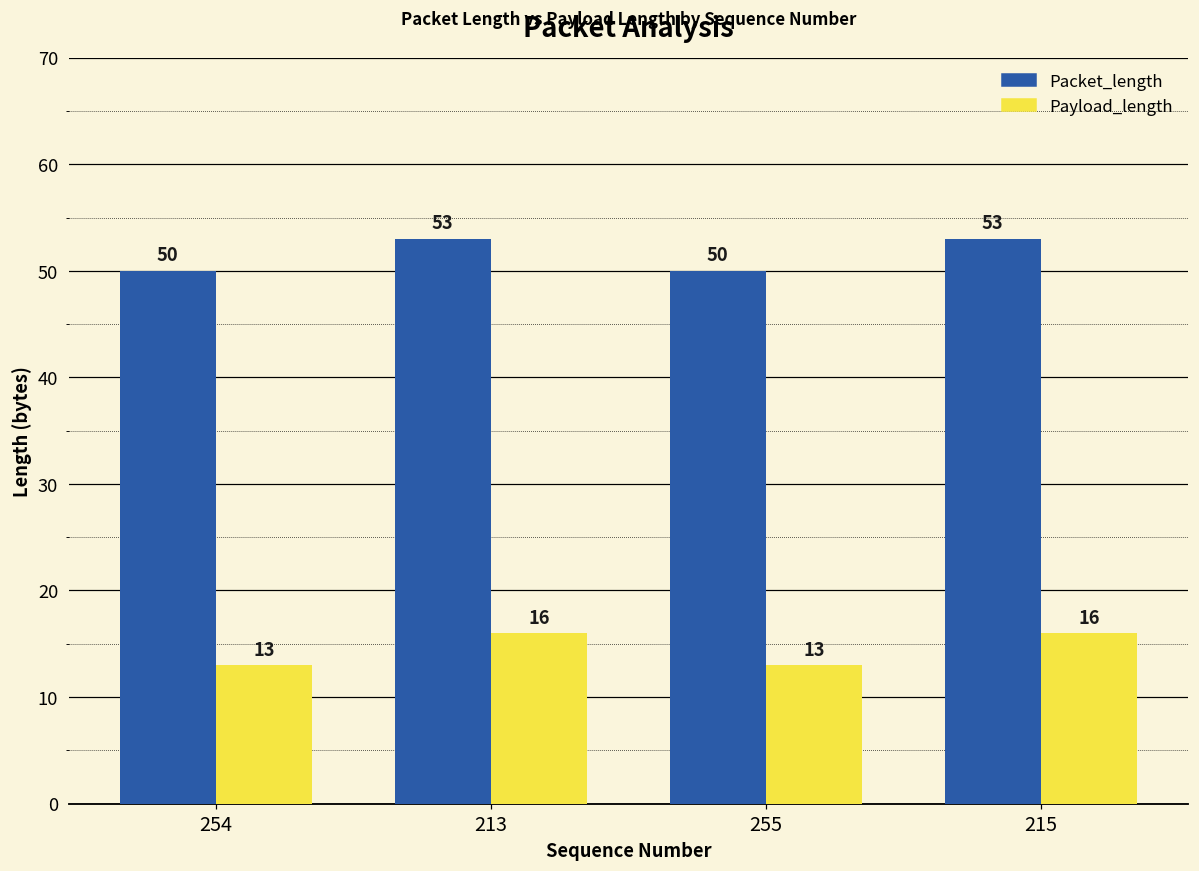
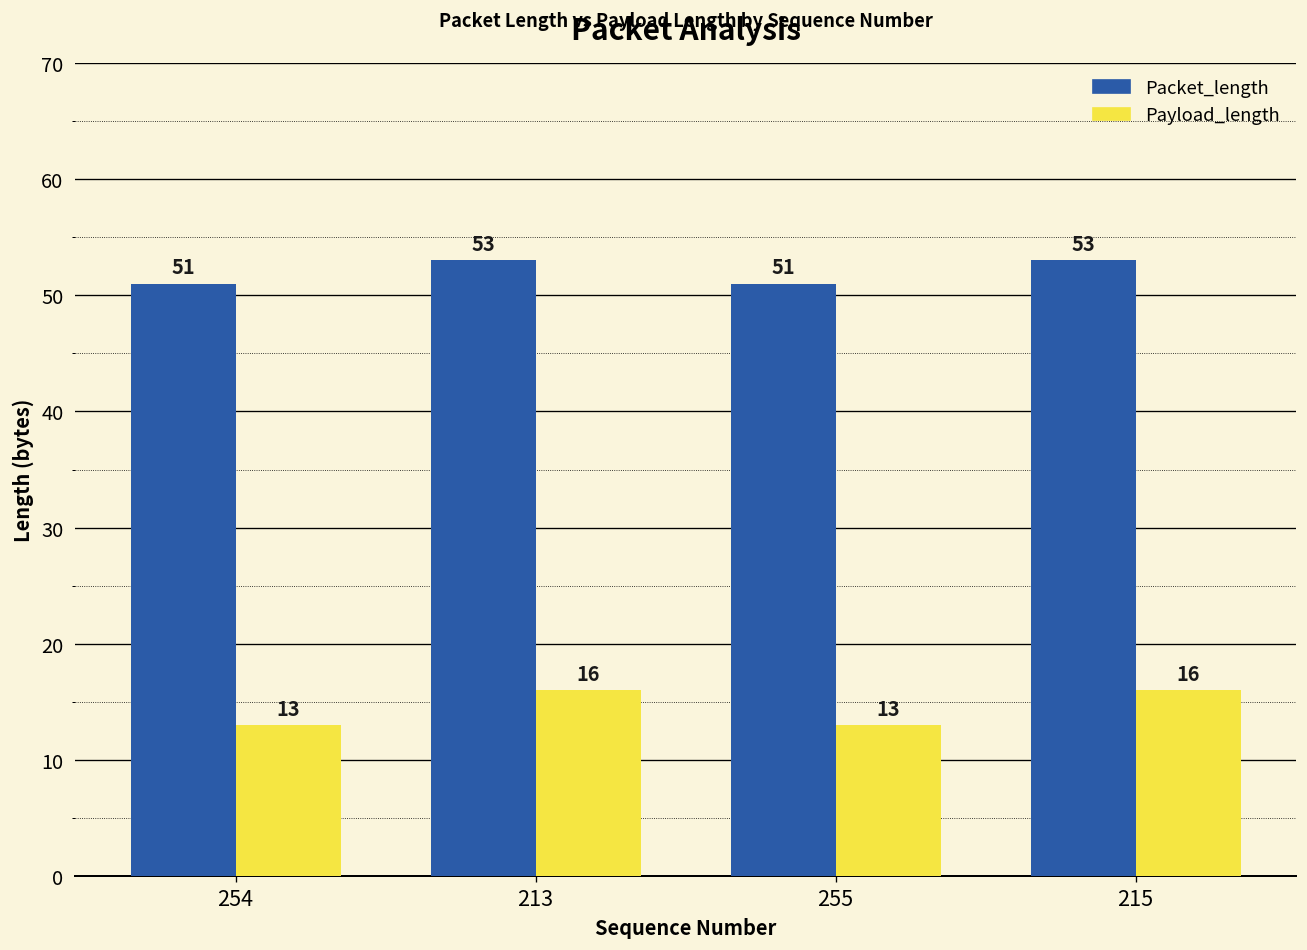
Packet_length, 254: 50 -> 51
Packet_length, 255: 50 -> 51
